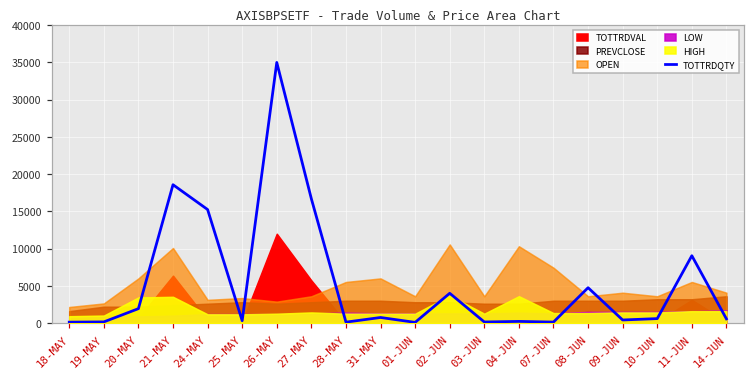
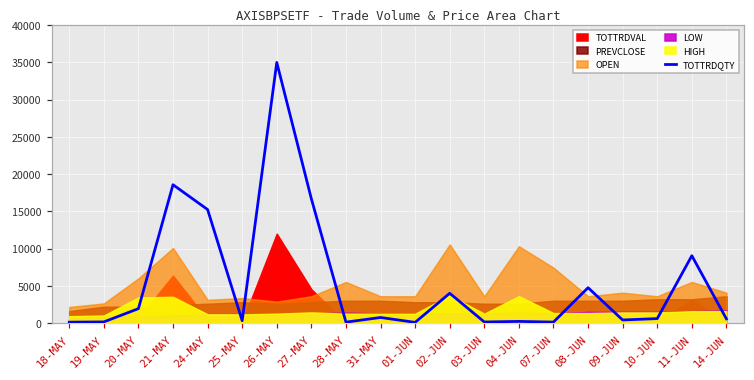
TOTTRDVAL, 27-MAY: 6000 -> 5000
OPEN, 31-MAY: 6000 -> 4000
